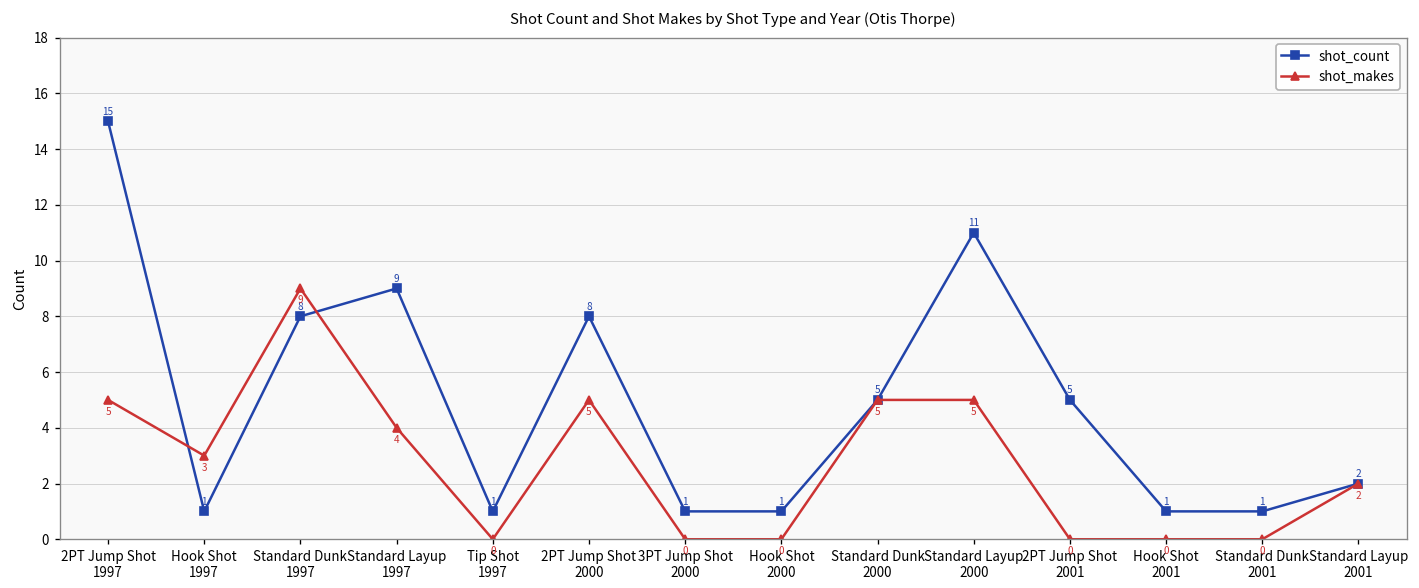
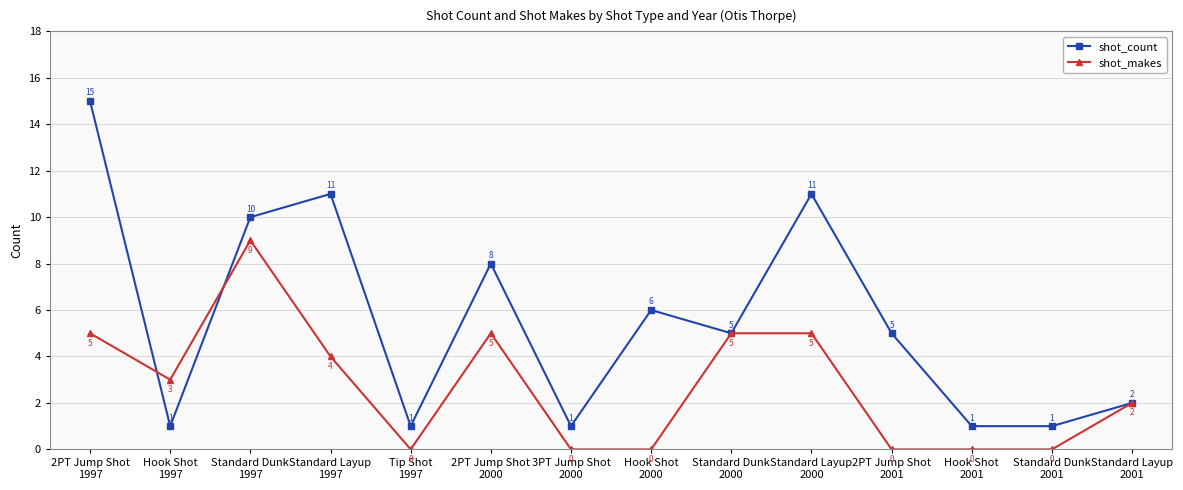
shot_count, Standard Dunk 1997: 8 -> 10
shot_count, Standard Layup 1997: 9 -> 11
shot_count, Hook Shot 2000: 1 -> 6
